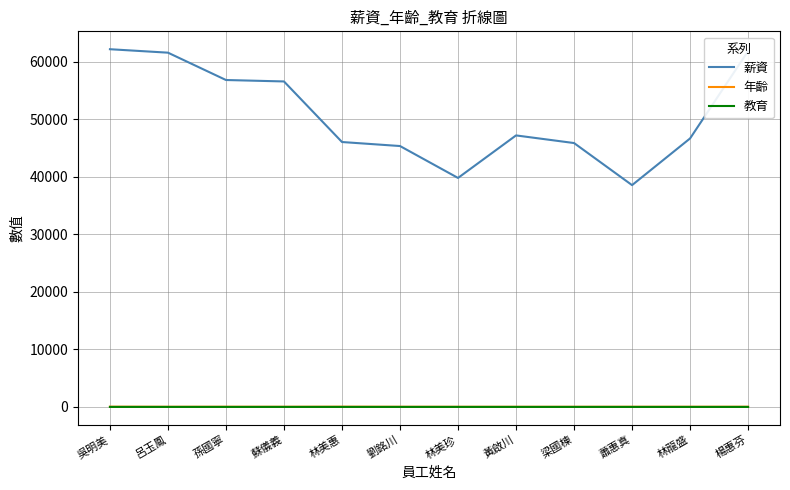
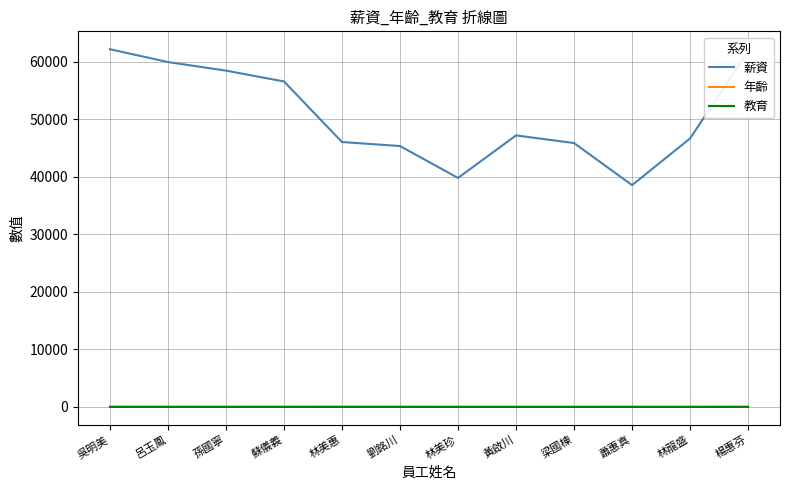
薪資, 呂玉鳳: 62000 -> 60000
薪資, 孫國寧: 57000 -> 58000
